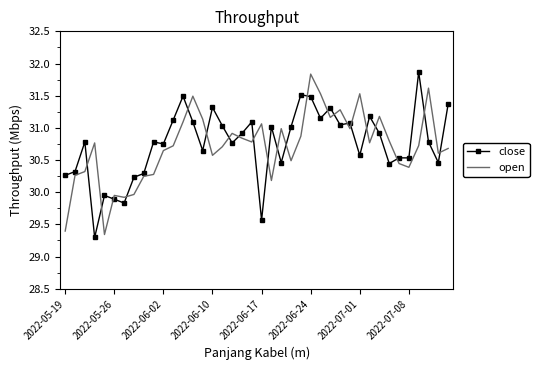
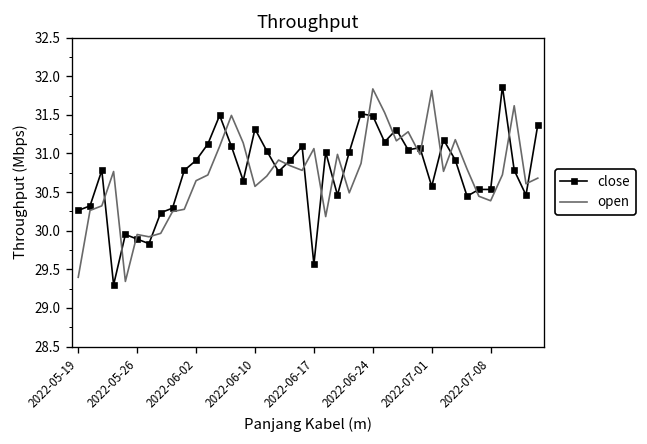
close, 2022-06-02: 30.8 -> 30.9
open, 2022-07-01: 31.5 -> 31.8
